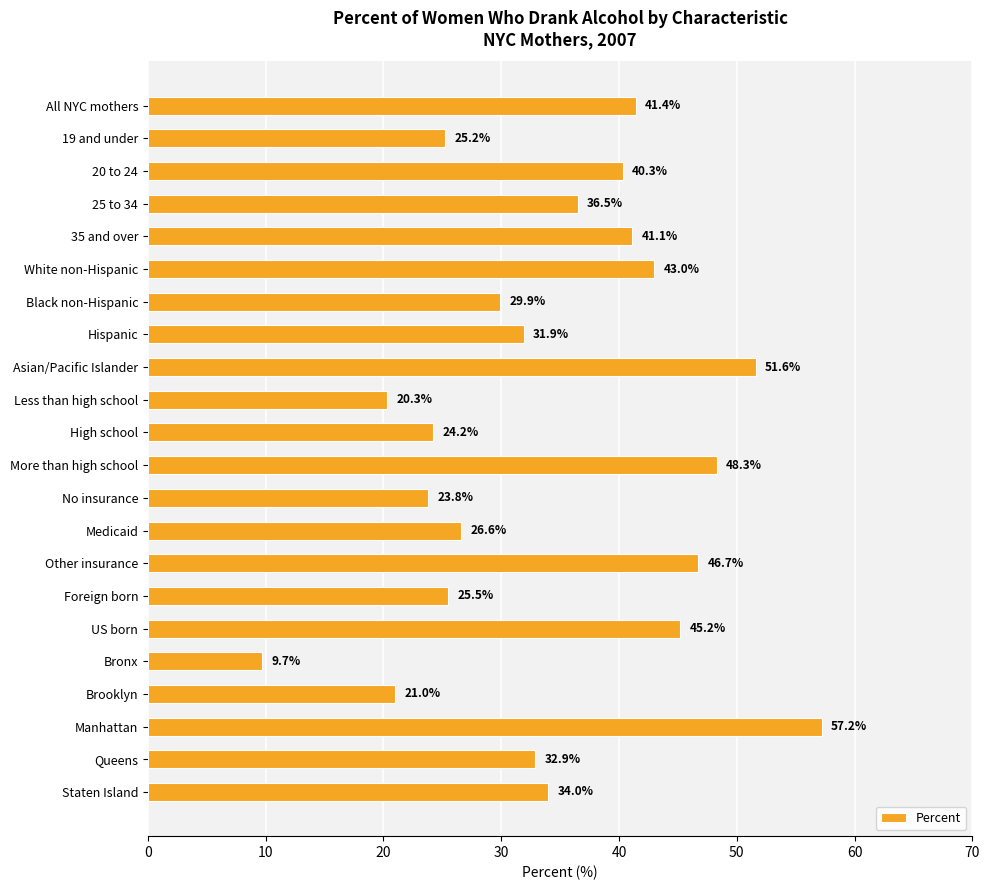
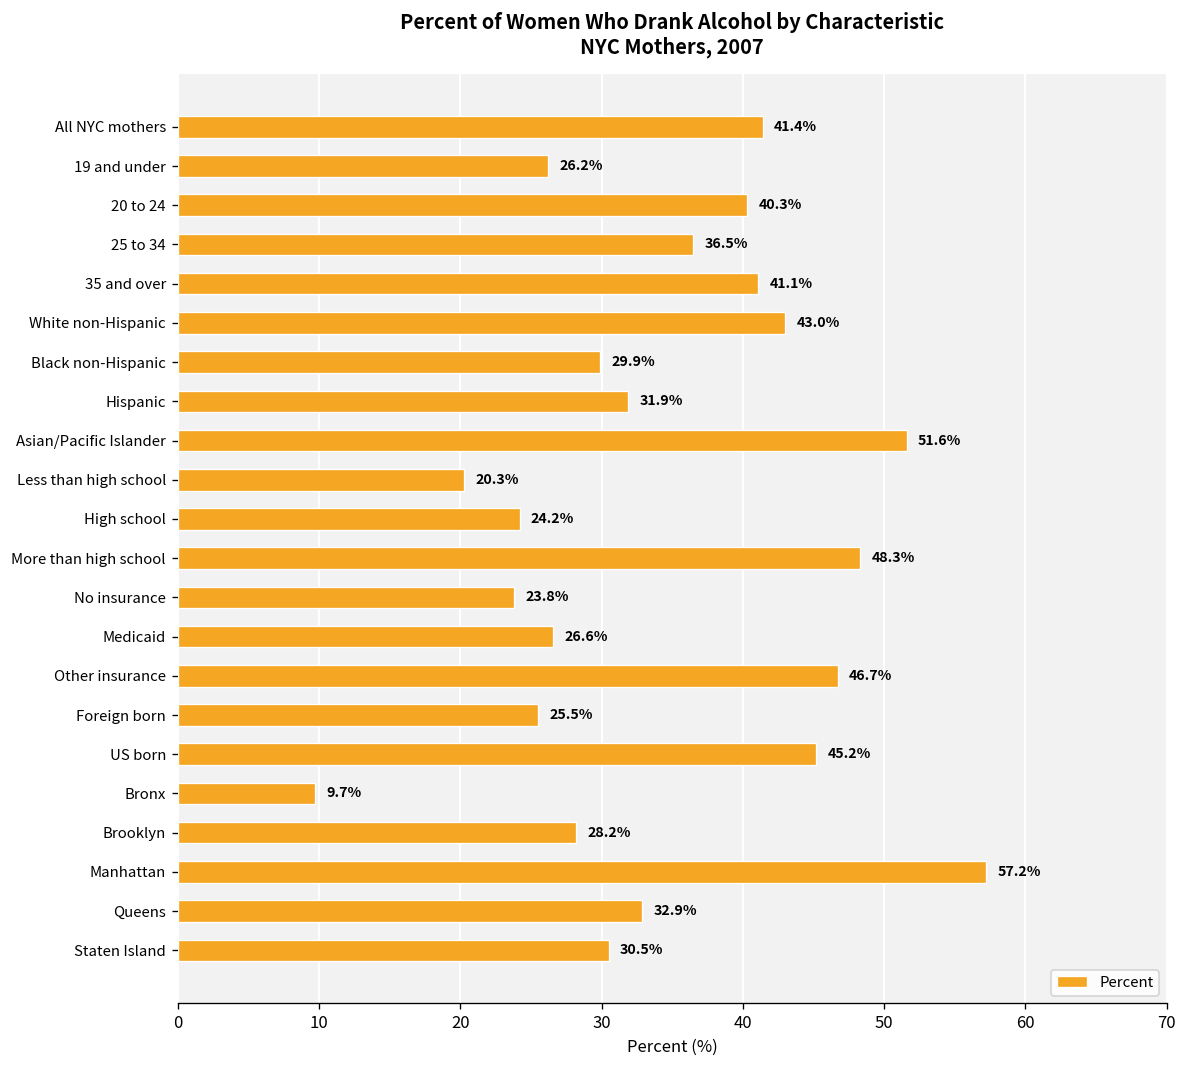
19 and under: 25.2% -> 26.2%
Brooklyn: 21.0% -> 28.2%
Staten Island: 34.0% -> 30.5%
